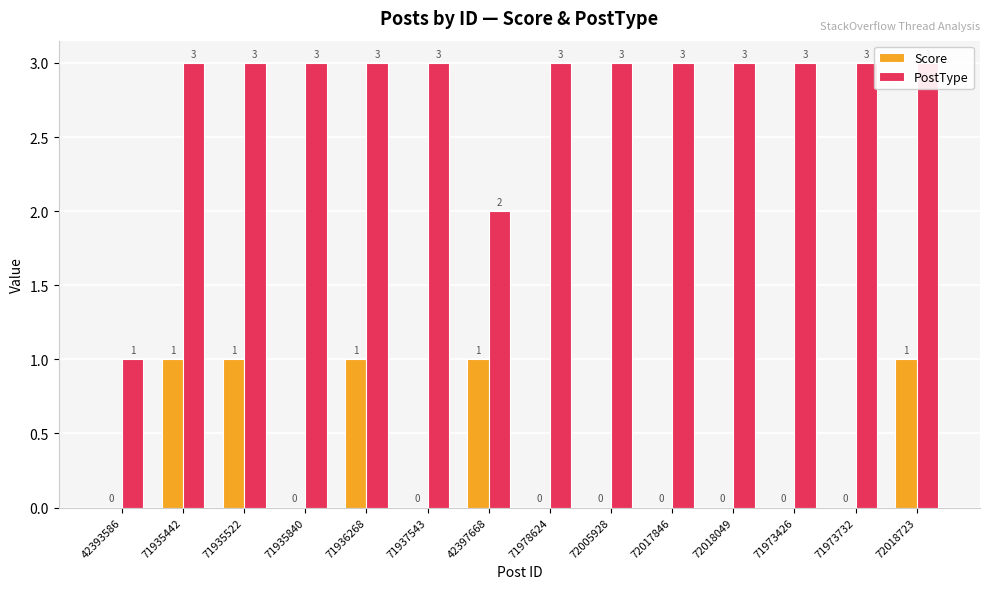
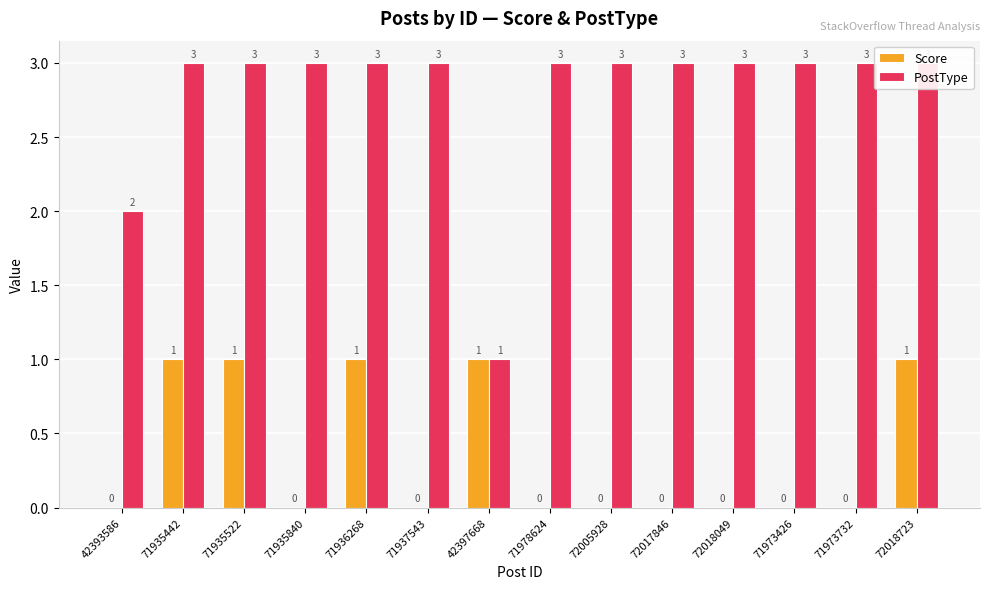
PostType, 42393586: 1 -> 2
PostType, 42397668: 2 -> 1
